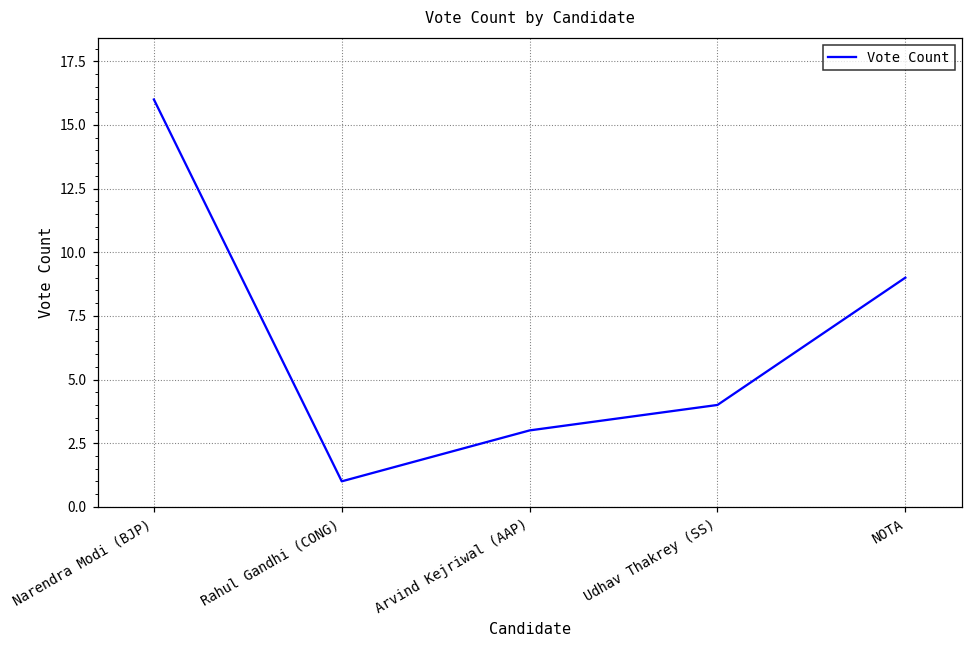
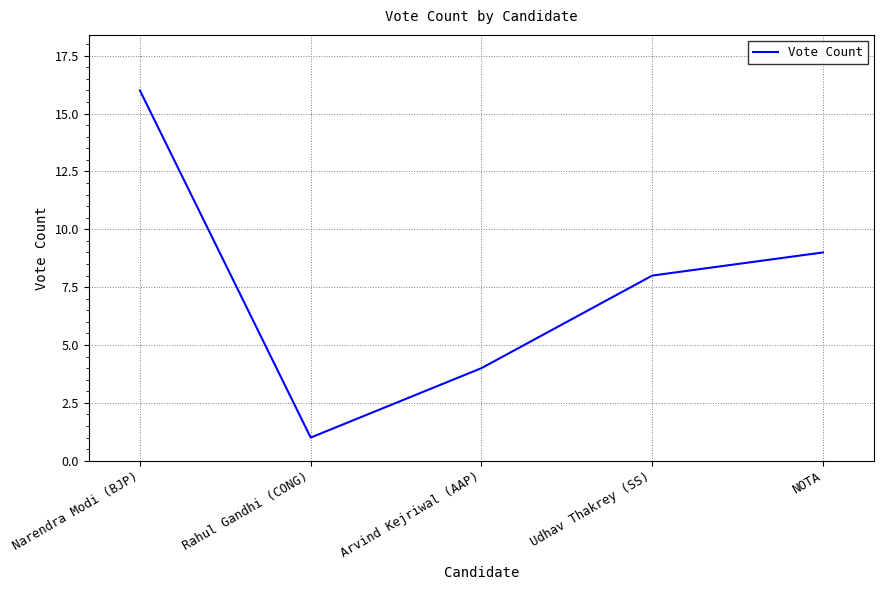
Arvind Kejriwal (AAP): 3 -> 4
Udhav Thakrey (SS): 4 -> 8
